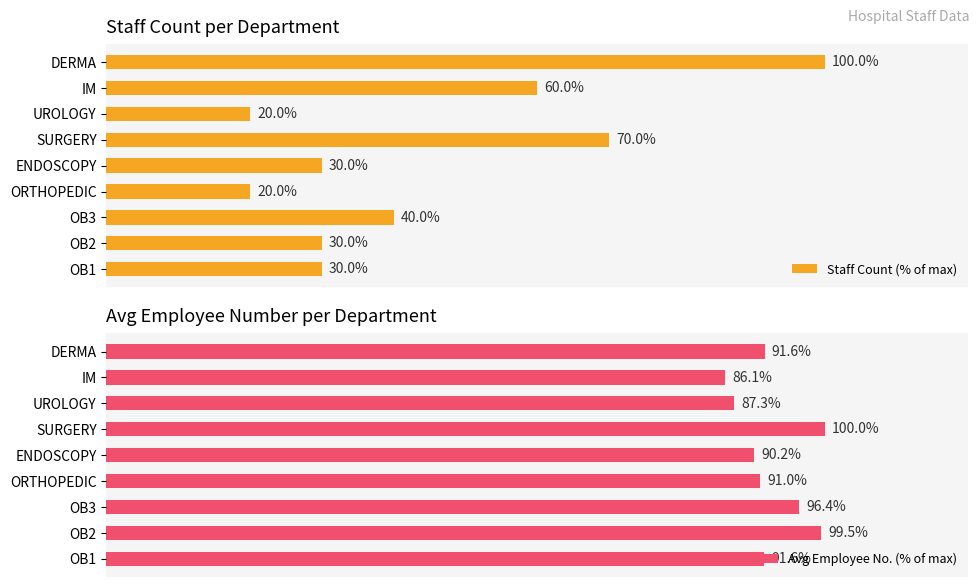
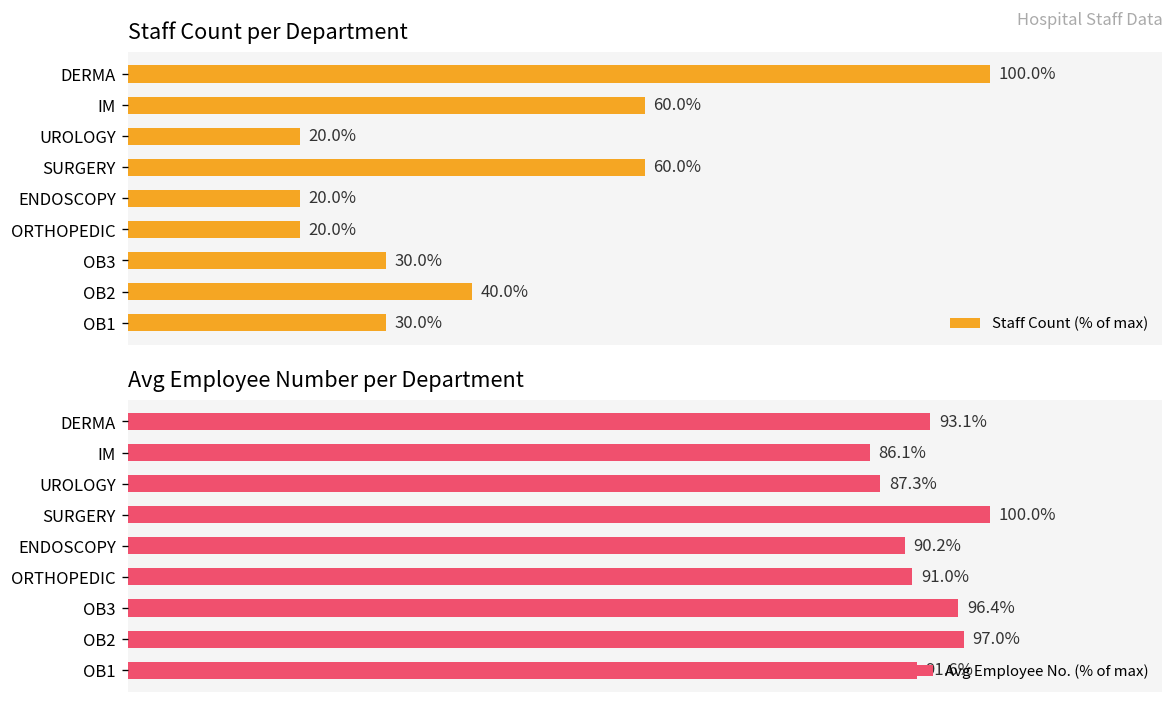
Staff Count per Department, SURGERY: 70.0% -> 60.0%
Staff Count per Department, ENDOSCOPY: 30.0% -> 20.0%
Staff Count per Department, OB3: 40.0% -> 30.0%
Staff Count per Department, OB2: 30.0% -> 40.0%
Avg Employee Number per Department, DERMA: 91.6% -> 93.1%
Avg Employee Number per Department, OB2: 99.5% -> 97.0%
